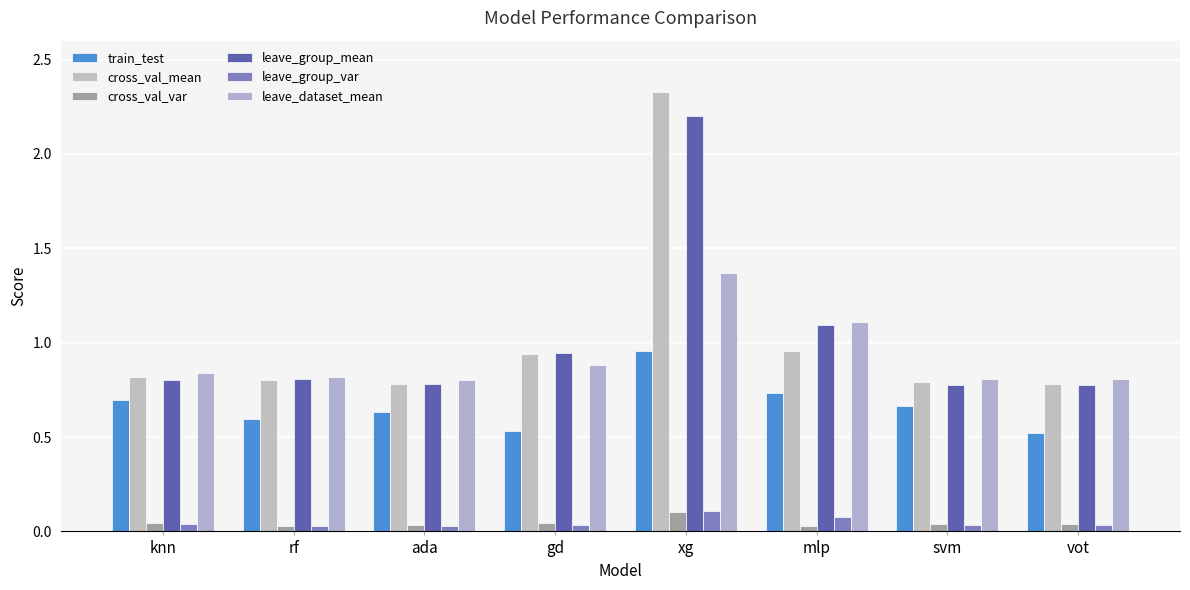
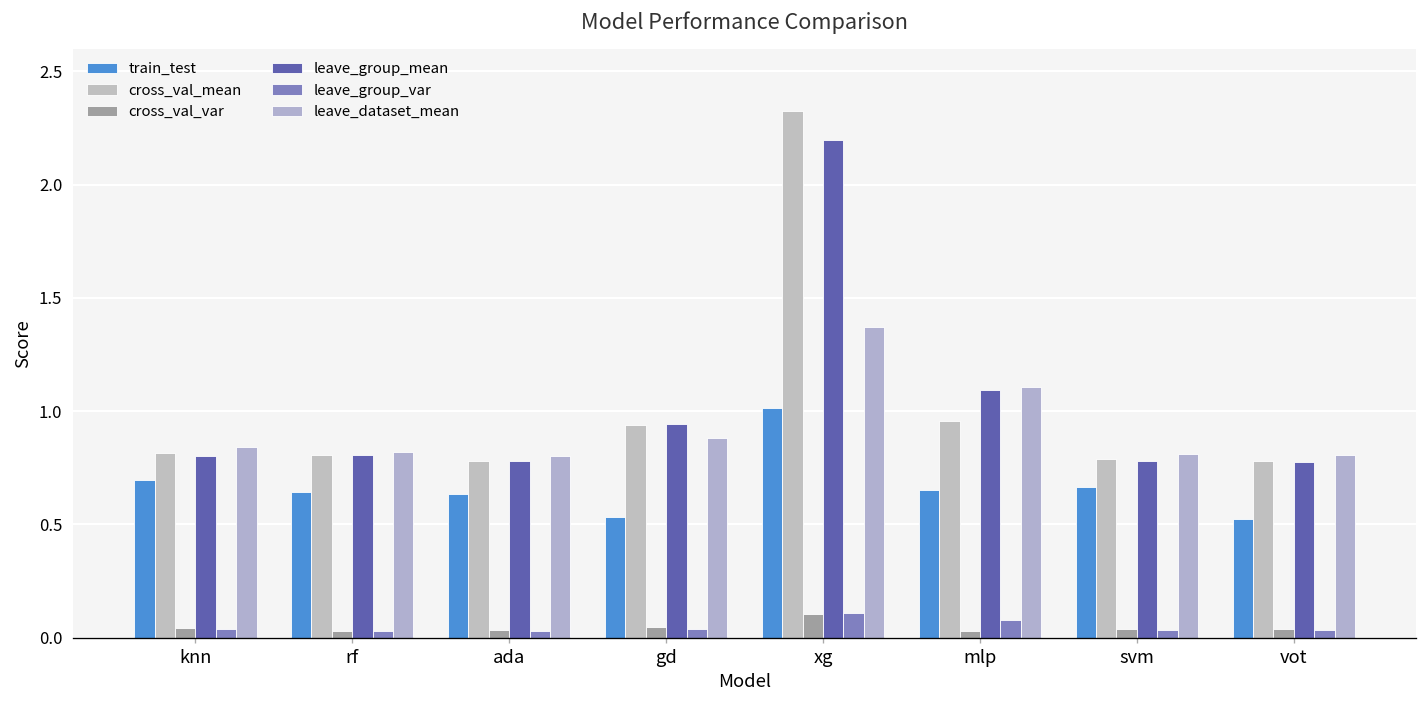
train_test, rf: 0.59 -> 0.64
train_test, xg: 0.96 -> 1.01
train_test, mlp: 0.73 -> 0.65
